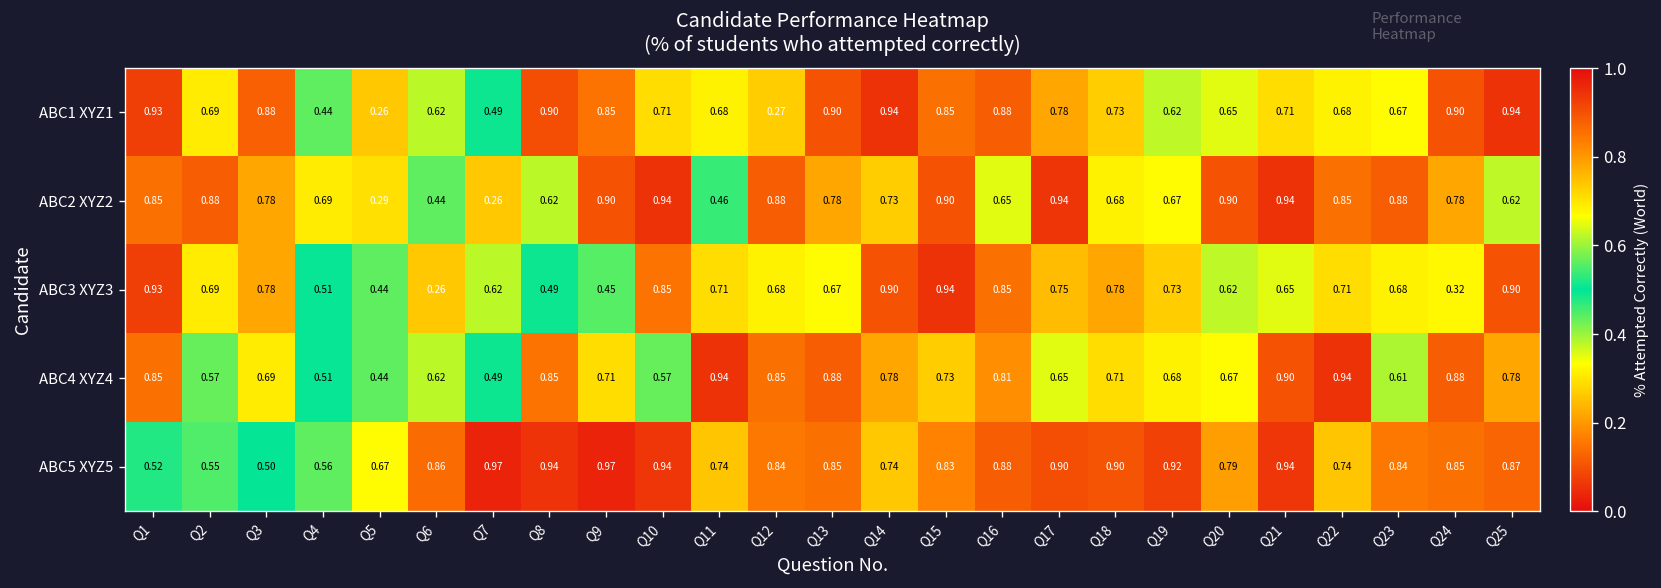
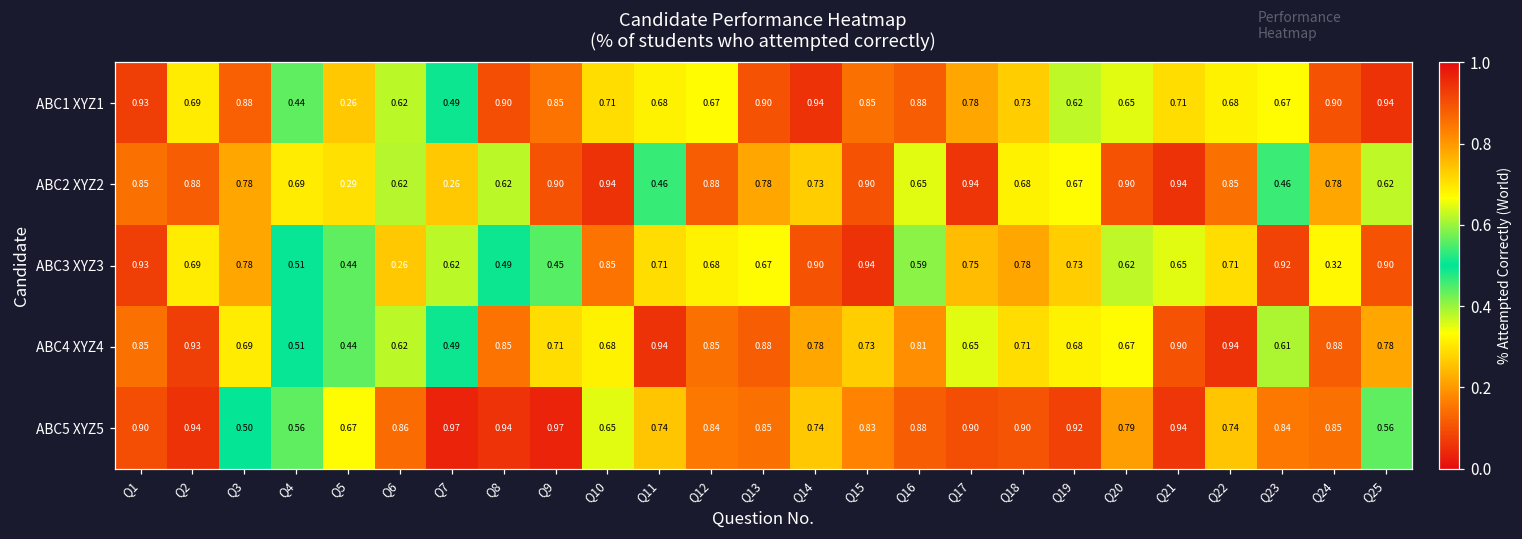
ABC1 XYZ1, Q12: 0.27 -> 0.67
ABC2 XYZ2, Q6: 0.44 -> 0.62
ABC2 XYZ2, Q23: 0.88 -> 0.46
ABC3 XYZ3, Q16: 0.85 -> 0.59
ABC3 XYZ3, Q23: 0.68 -> 0.92
ABC4 XYZ4, Q2: 0.57 -> 0.93
ABC4 XYZ4, Q10: 0.57 -> 0.68
ABC5 XYZ5, Q1: 0.52 -> 0.90
ABC5 XYZ5, Q2: 0.55 -> 0.94
ABC5 XYZ5, Q10: 0.94 -> 0.65
ABC5 XYZ5, Q25: 0.87 -> 0.56
